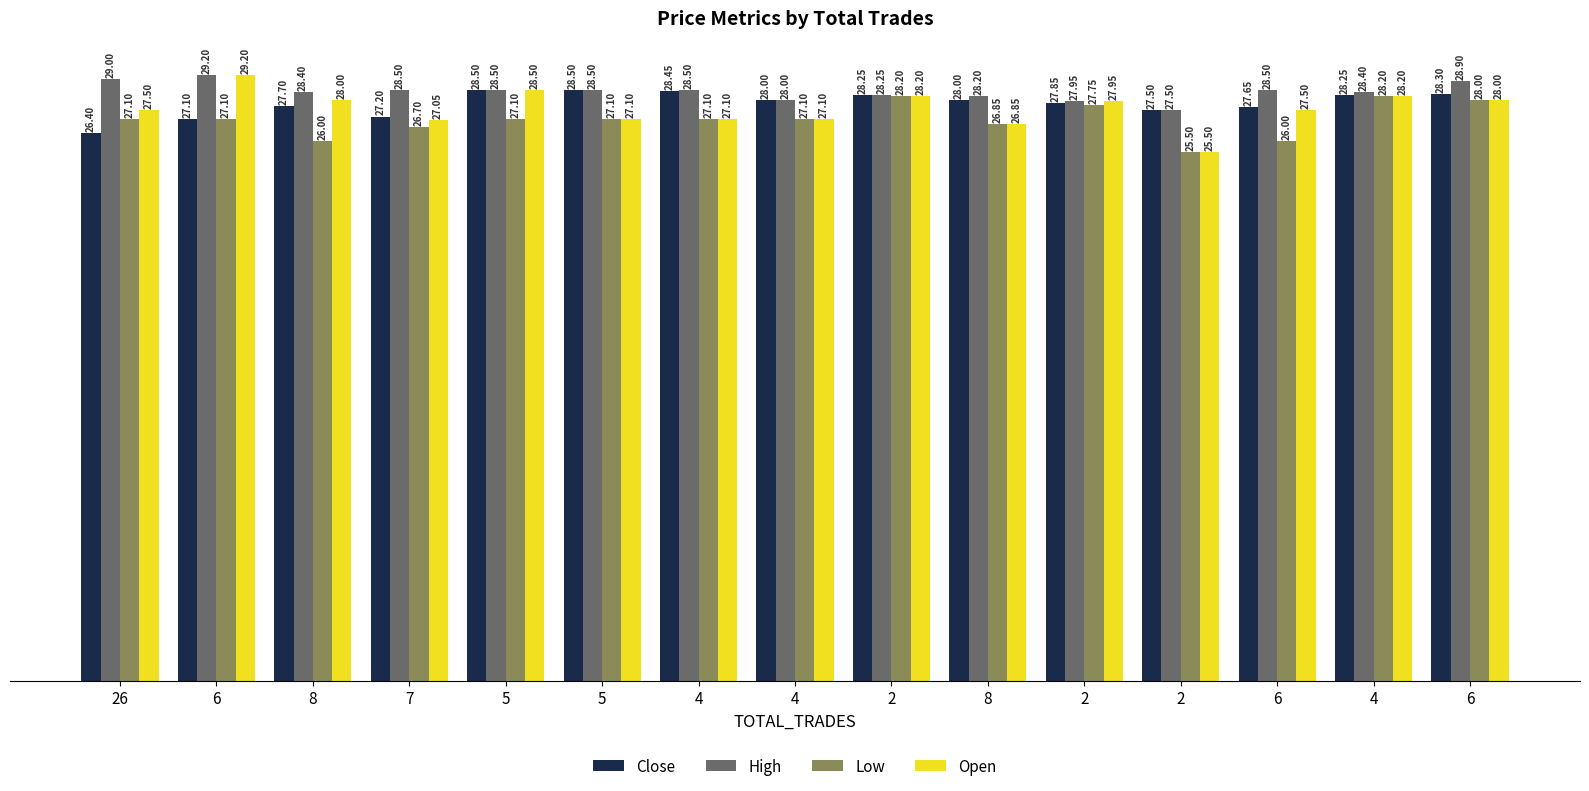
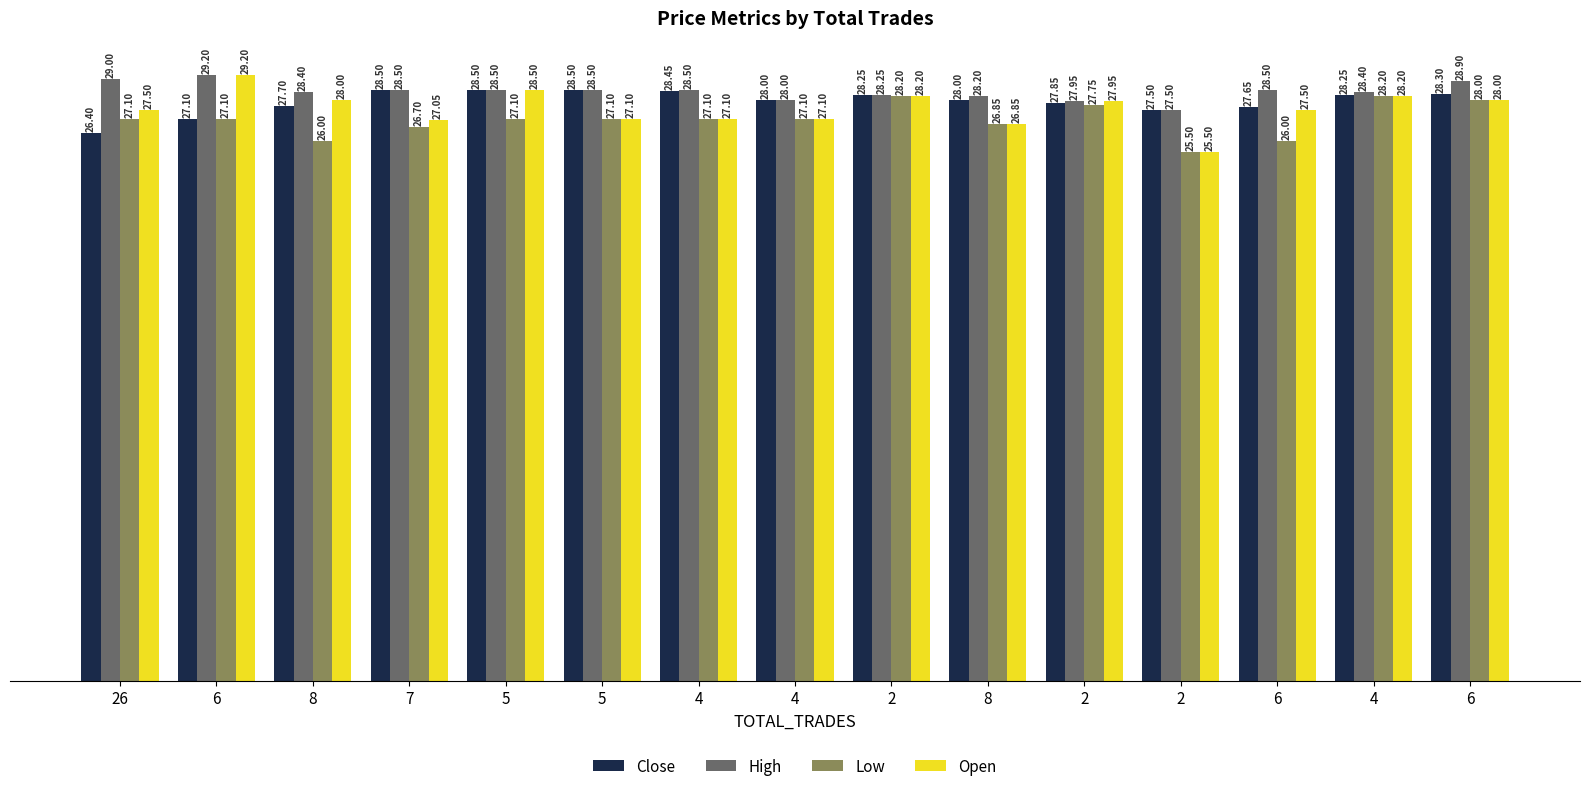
Close, 7: 27.20 -> 28.50
